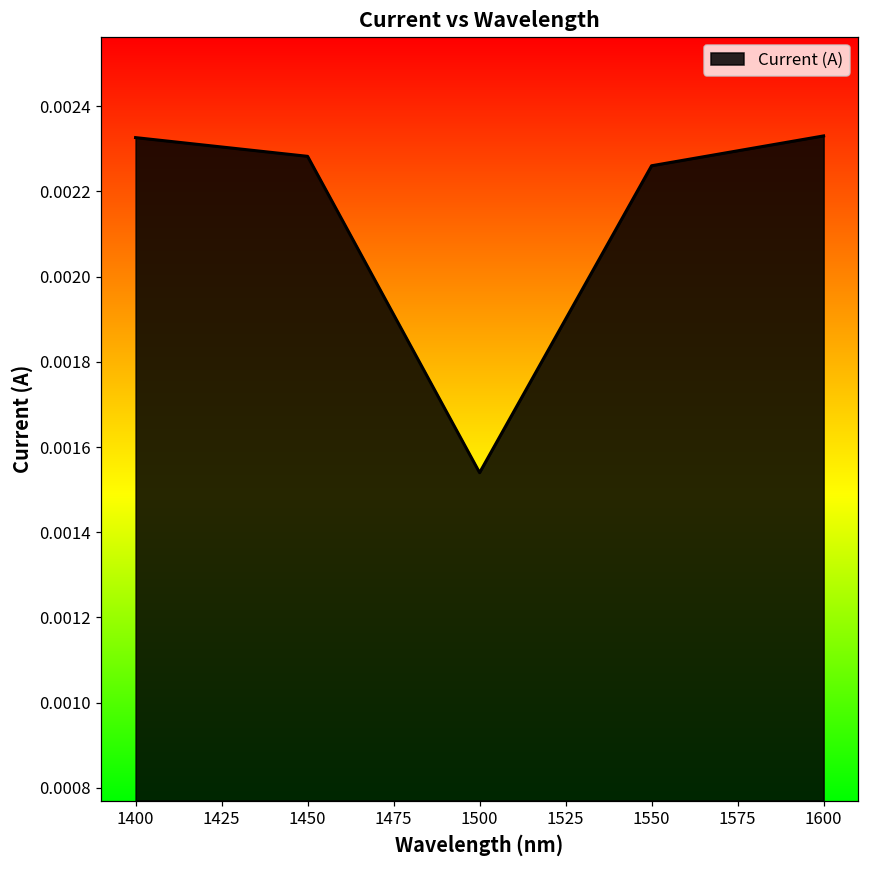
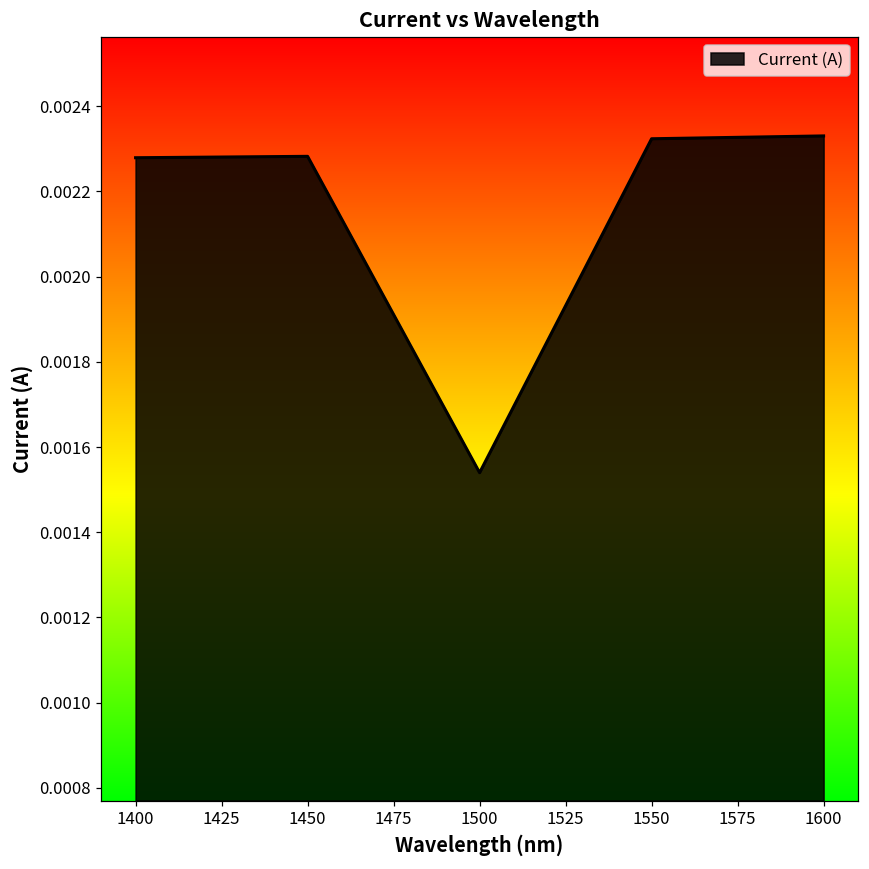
1400: 0.00233 -> 0.00228
1550: 0.00226 -> 0.00232
